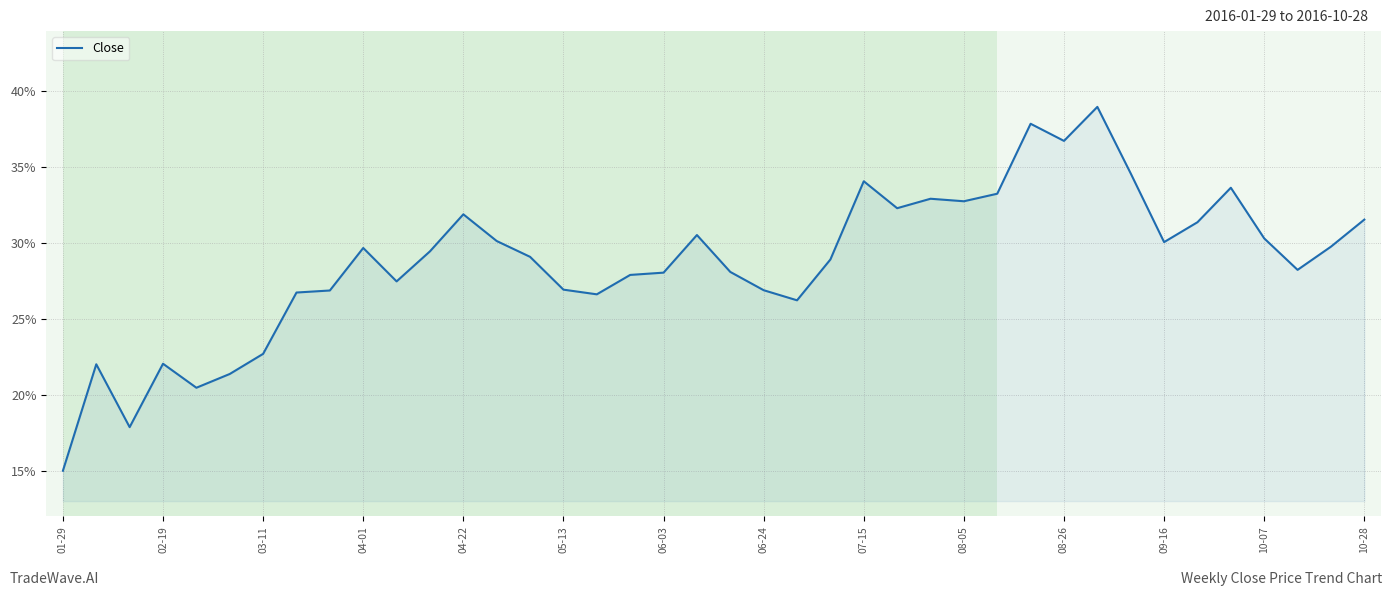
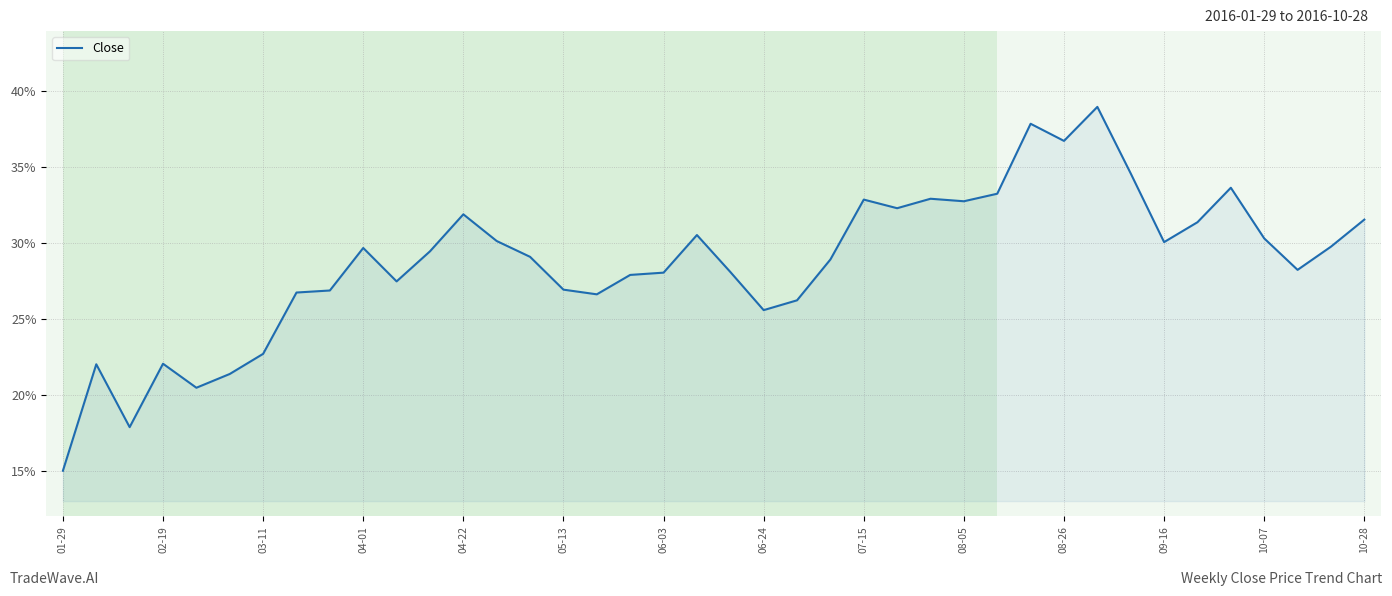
06-24: 26.9% -> 25.6%
07-15: 34.1% -> 32.9%
